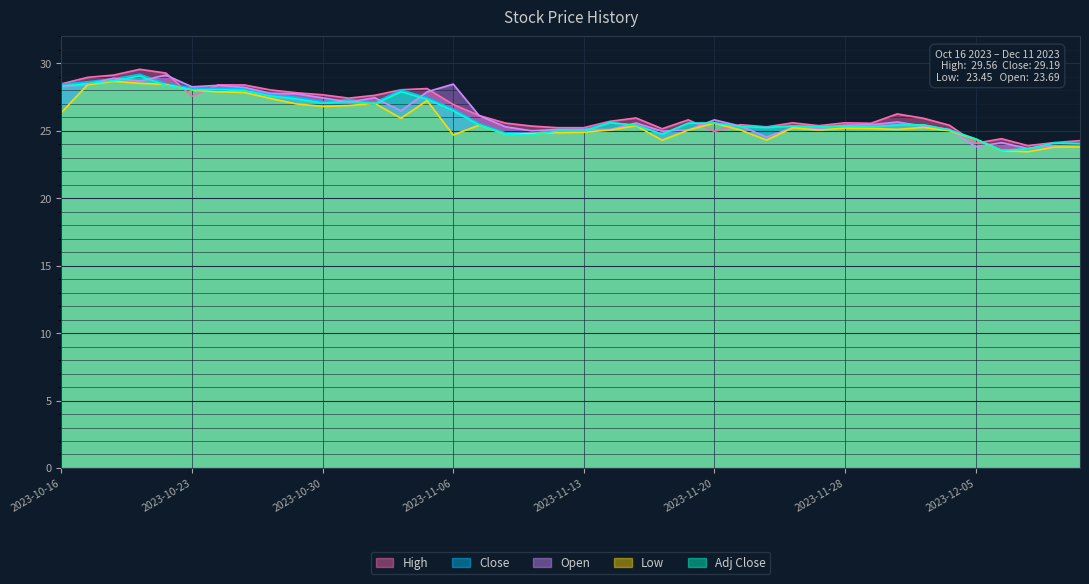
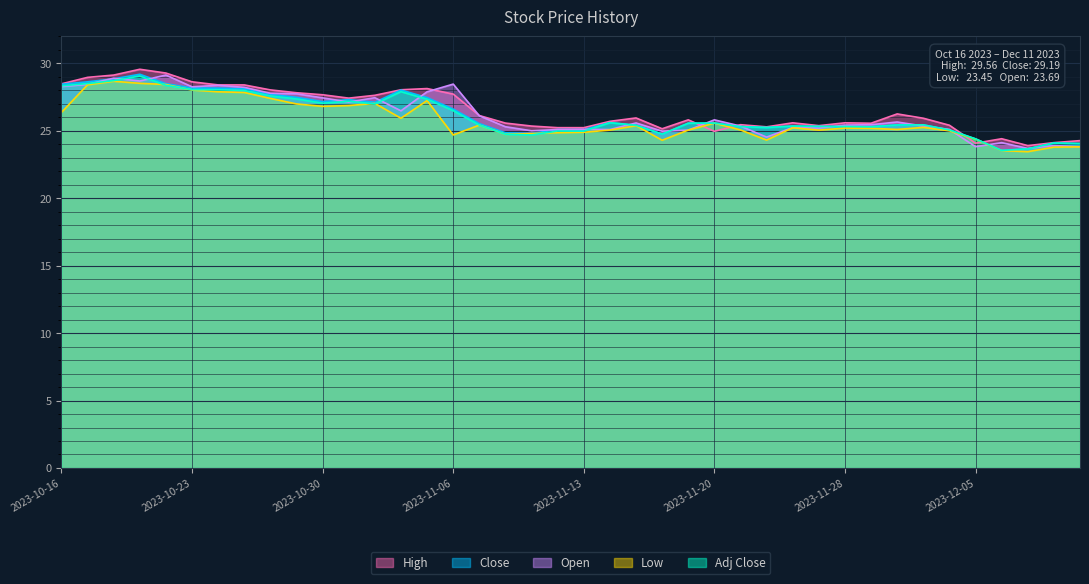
High, 2023-10-23: 27.6 -> 28.6
High, 2023-11-06: 27.0 -> 27.7
